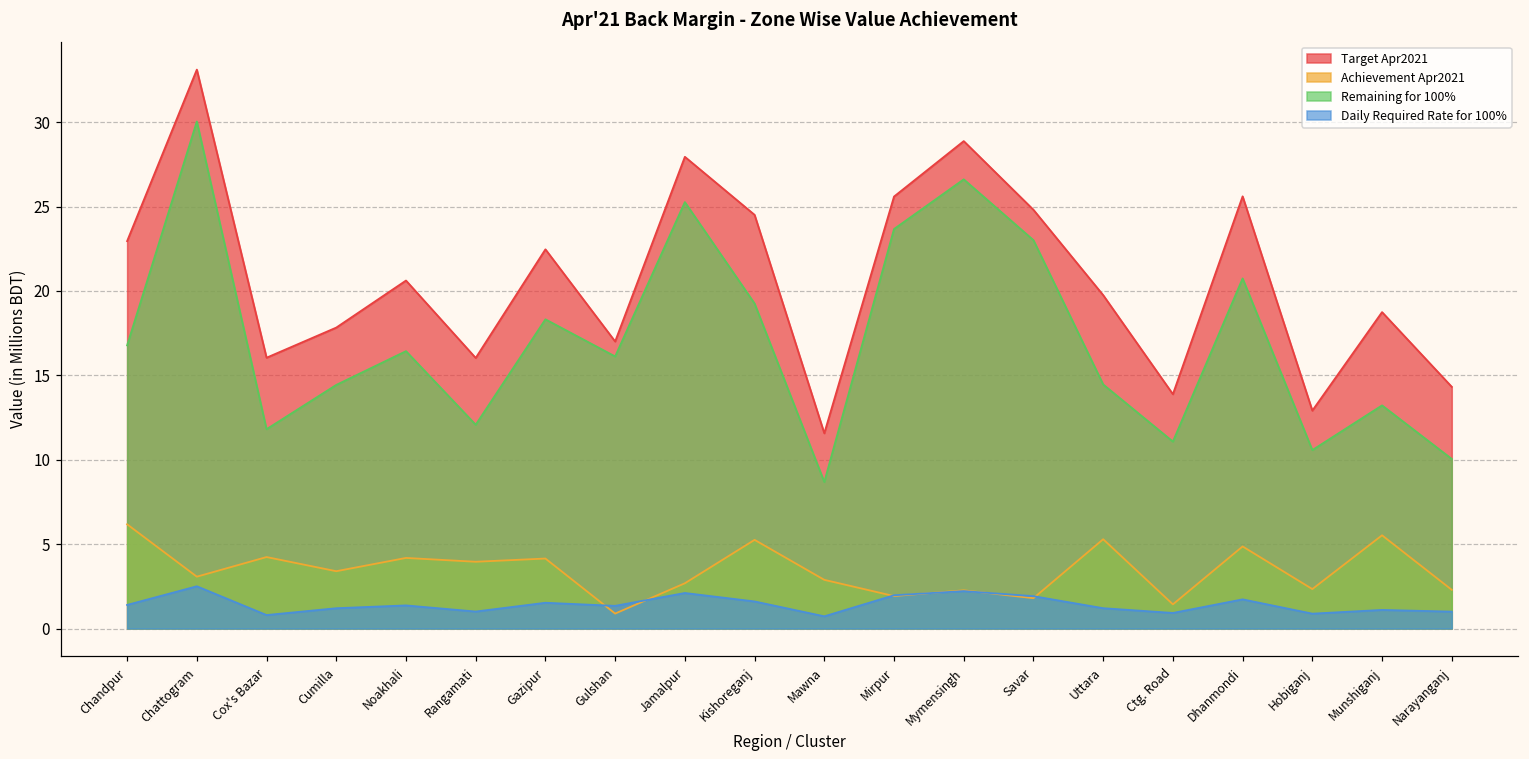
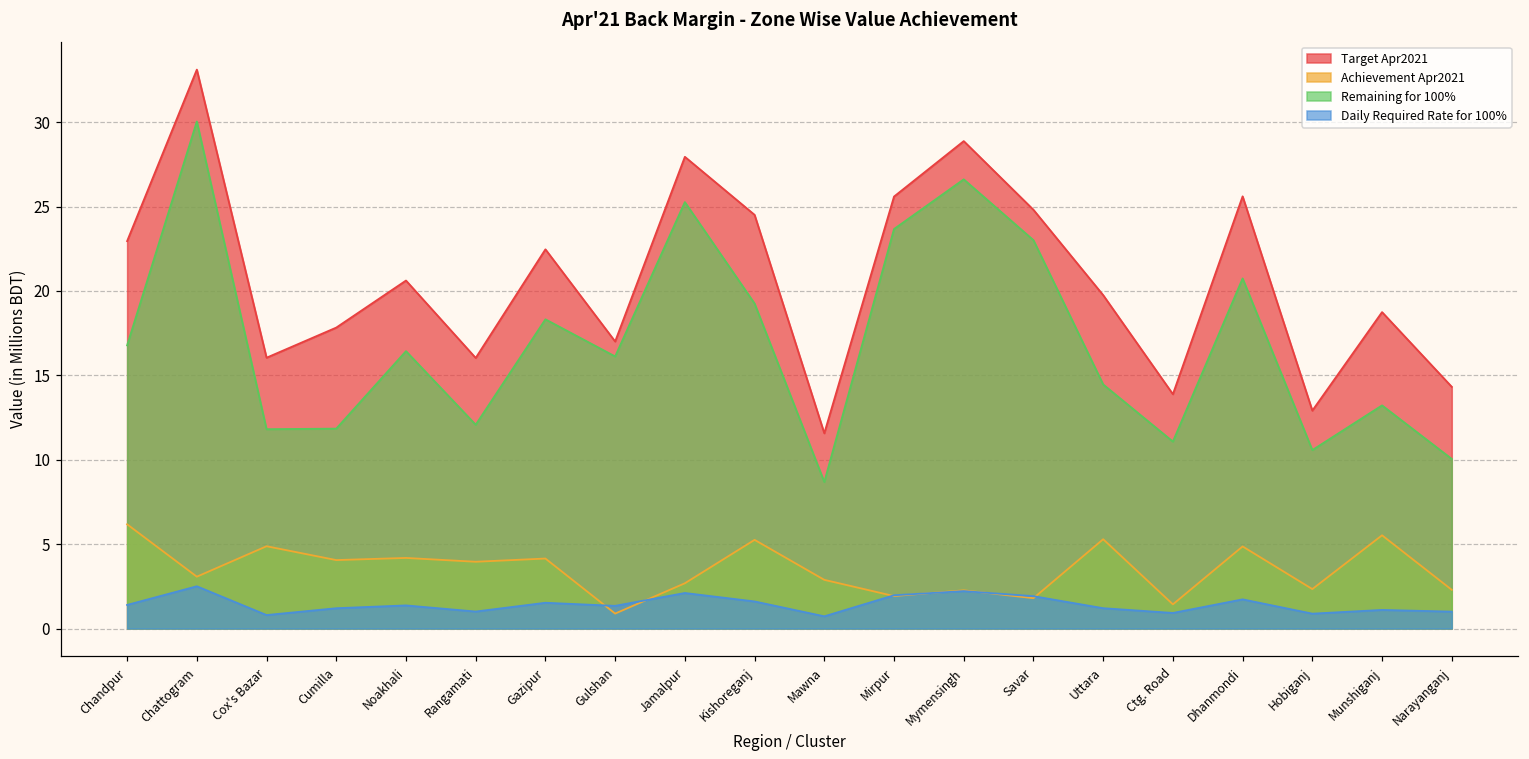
Achievement Apr2021, Cox's Bazar: 4.2 -> 4.9
Achievement Apr2021, Cumilla: 3.4 -> 4.1
Remaining for 100%, Cumilla: 14.4 -> 11.8
